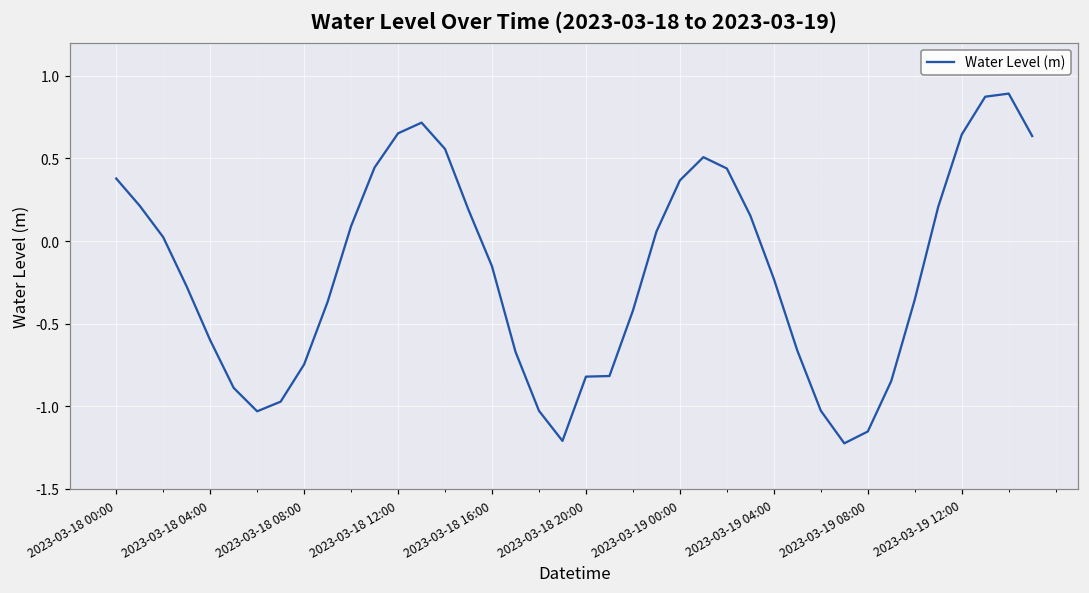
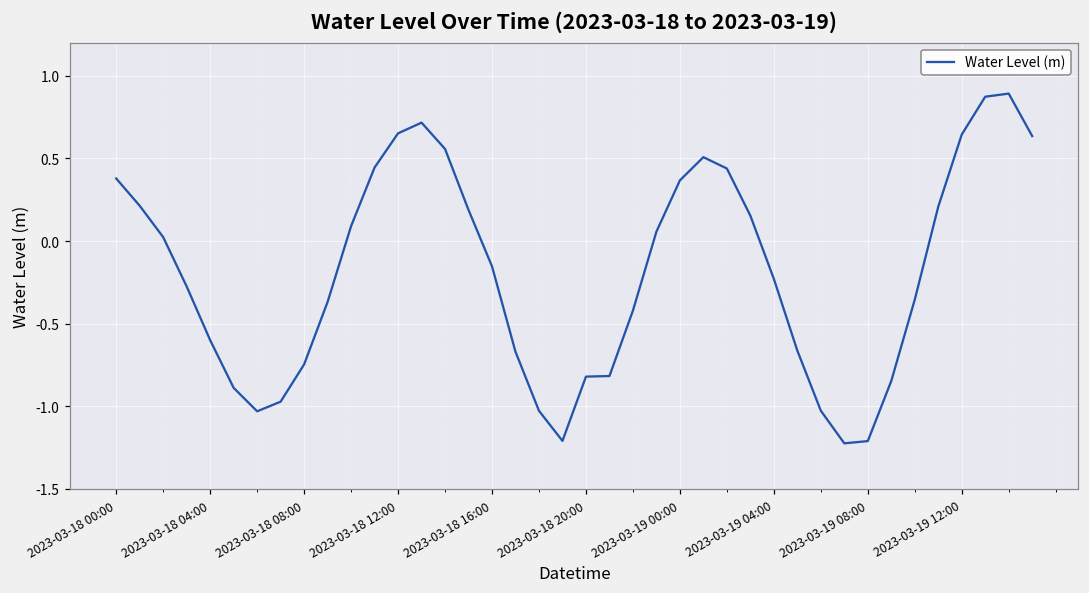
2023-03-19 08:00: -1.15 -> -1.21
